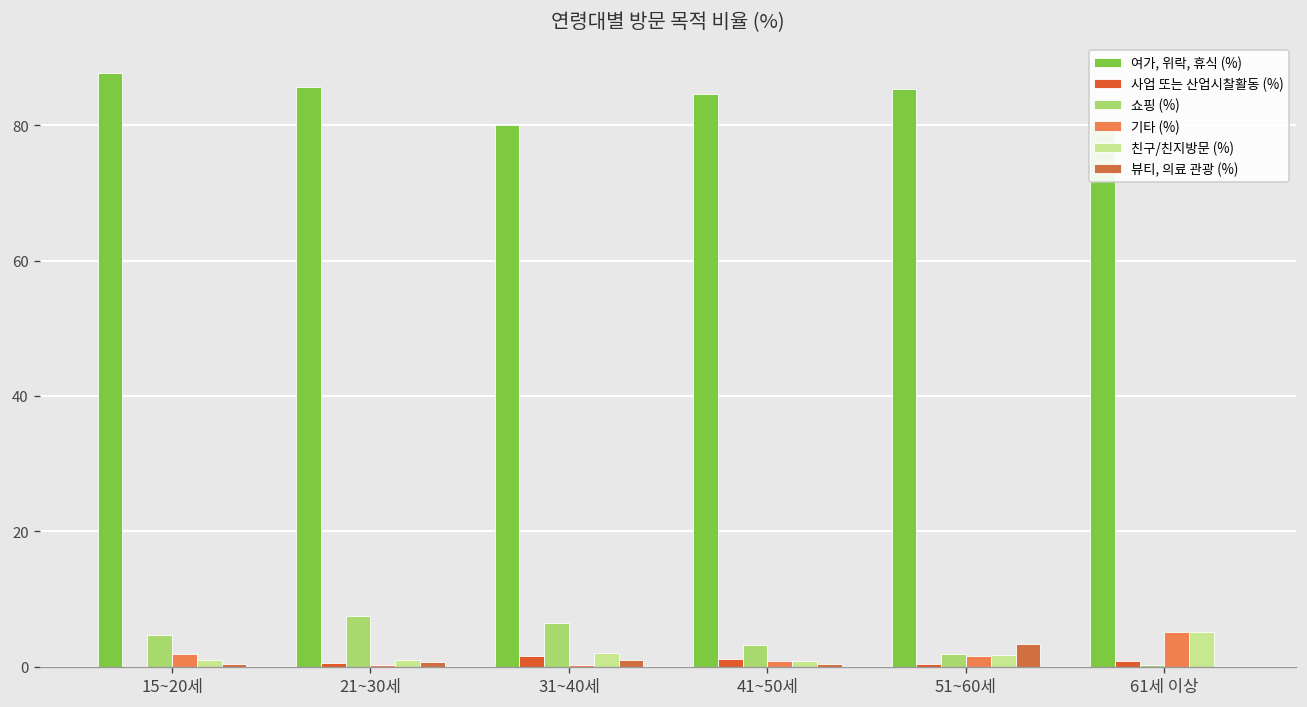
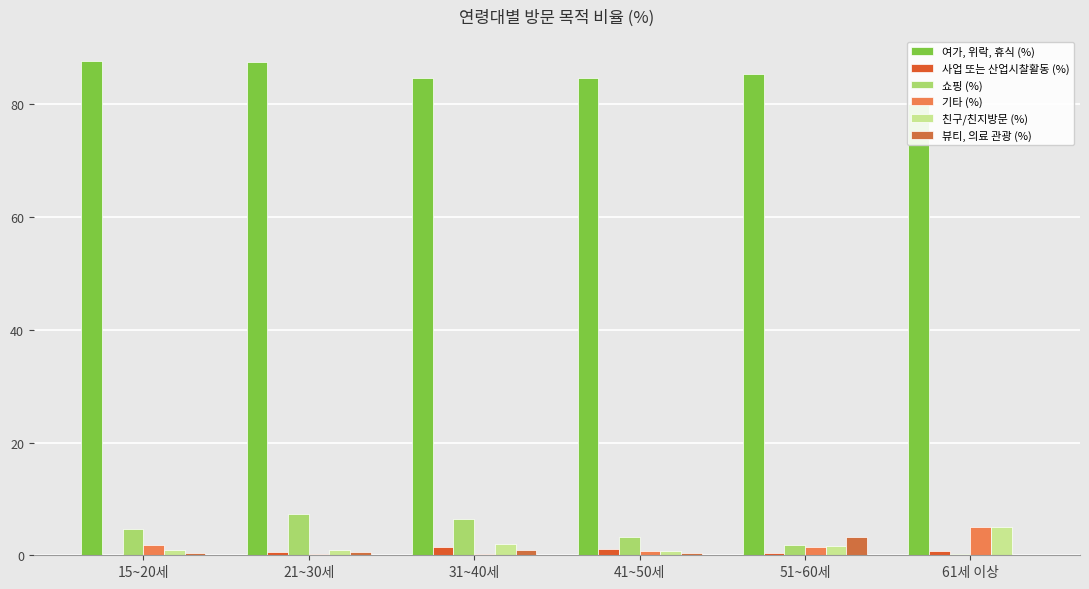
여가, 위락, 휴식 (%), 21~30세: 86 -> 87
여가, 위락, 휴식 (%), 31~40세: 80 -> 85
